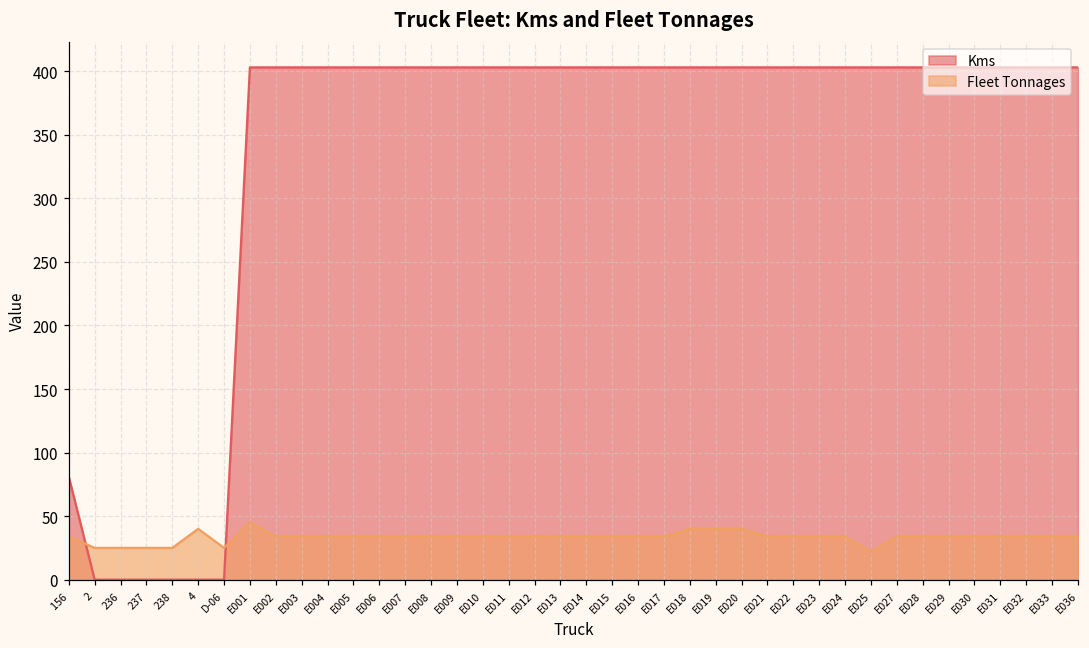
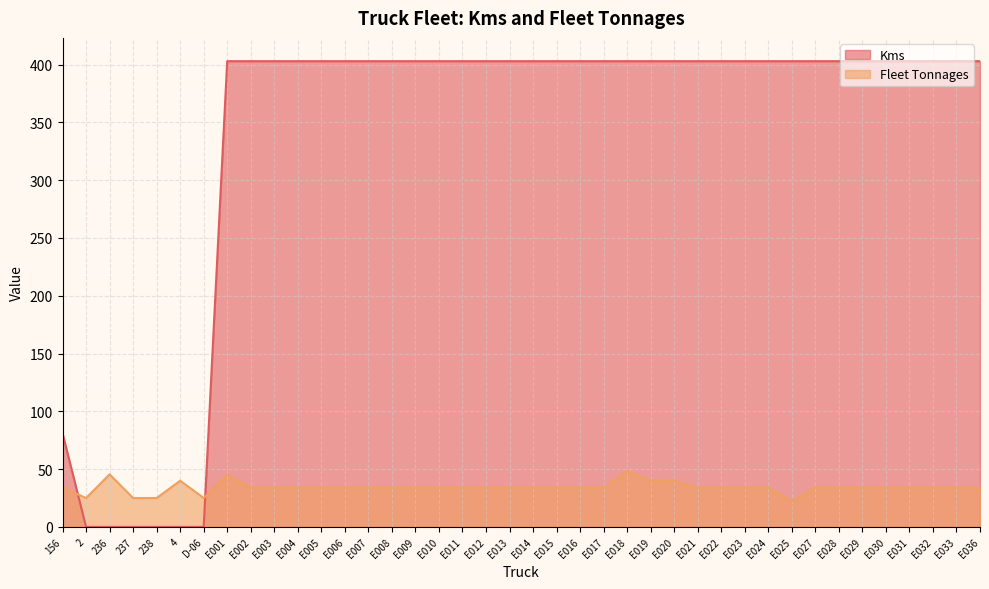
Fleet Tonnages, 236: 25 -> 46
Fleet Tonnages, E018: 40 -> 48
